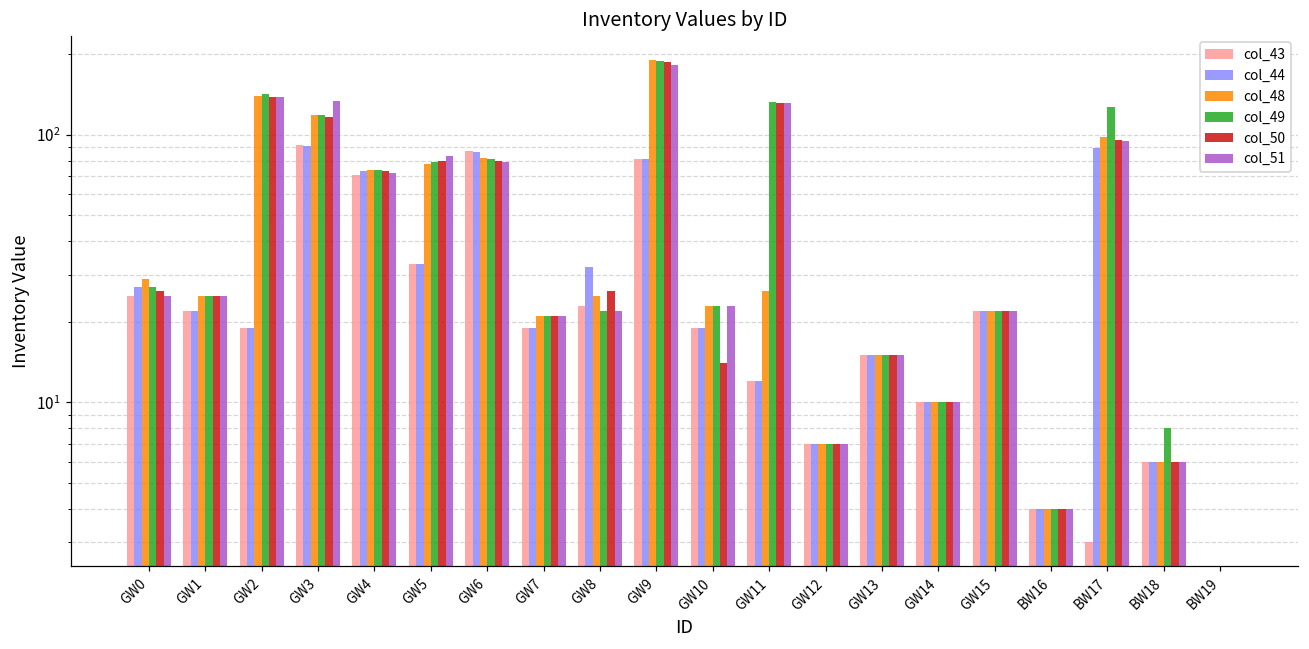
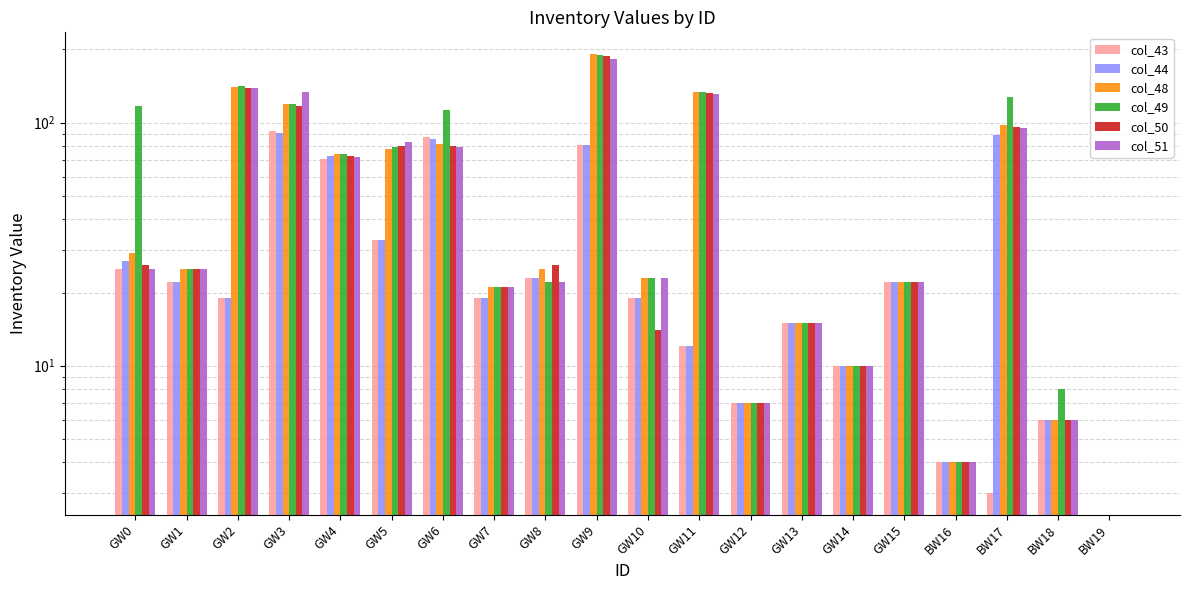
col_49, GW0: 27 -> 120
col_49, GW6: 81 -> 110
col_44, GW8: 32 -> 23
col_48, GW11: 26 -> 130
